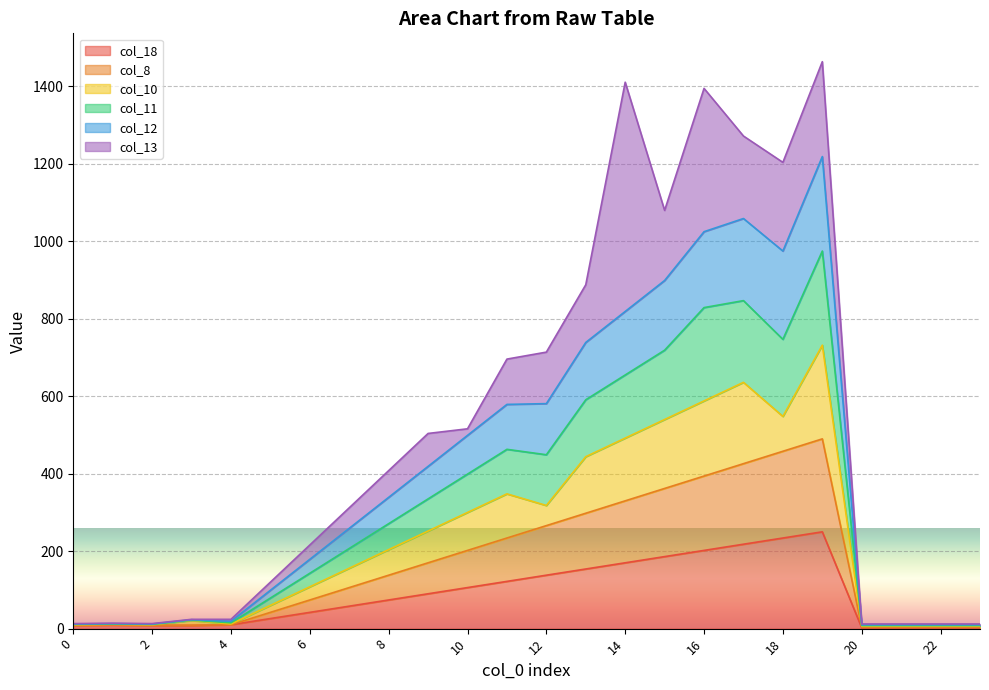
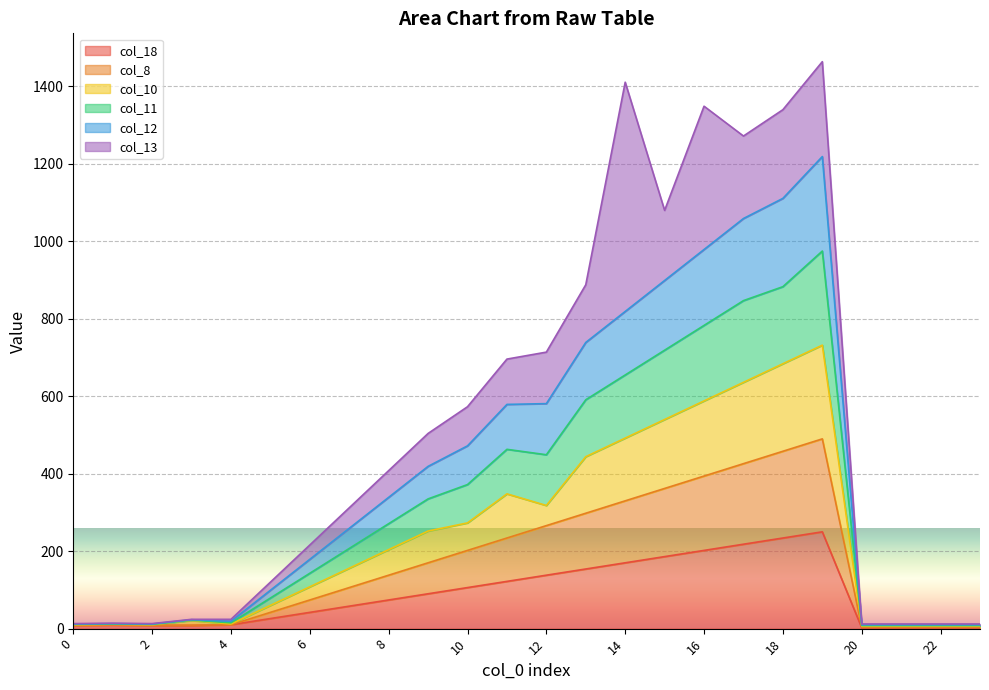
col_10, 10: 100 -> 70
col_13, 10: 20 -> 100
col_11, 16: 240 -> 200
col_10, 18: 90 -> 230
